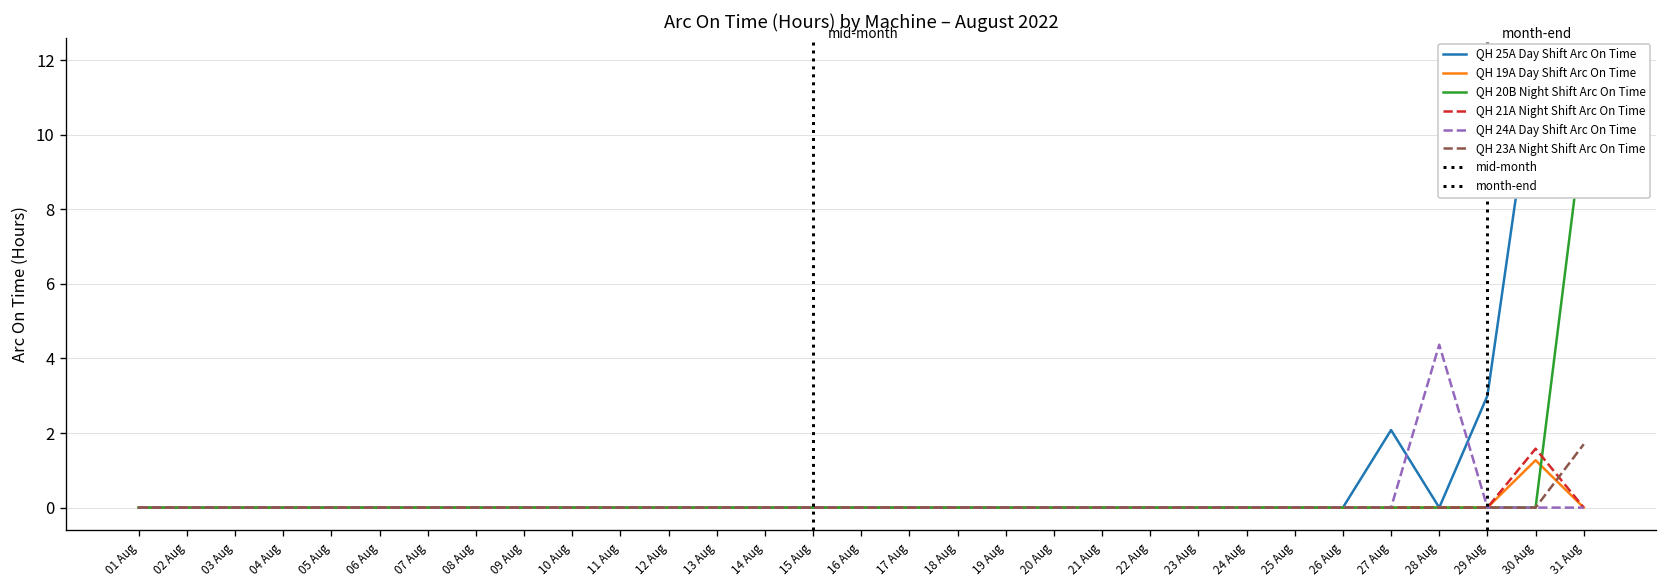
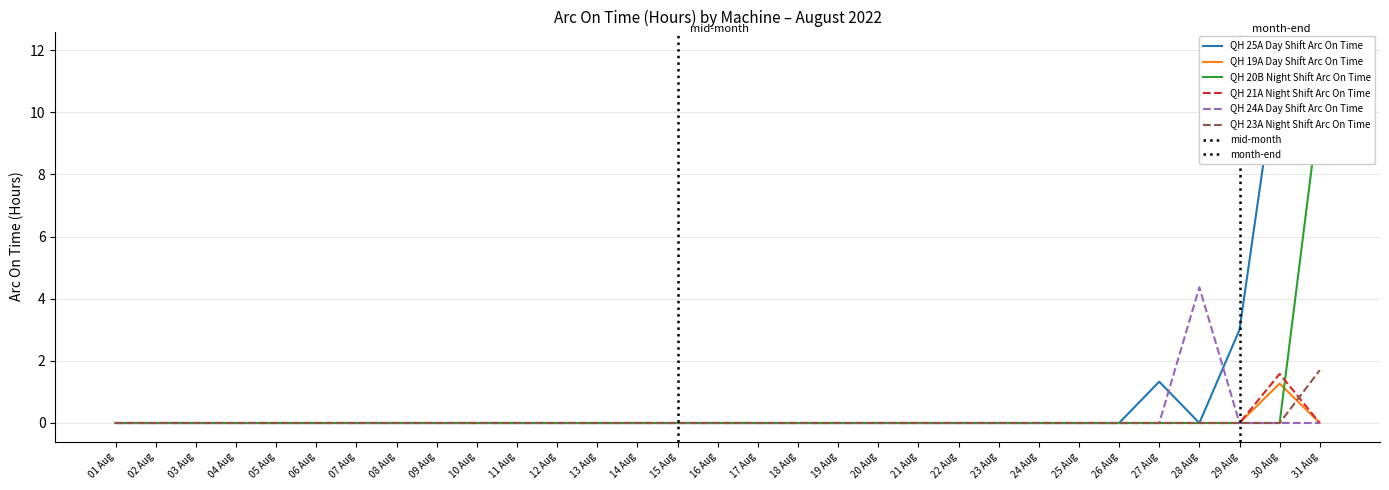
QH 25A Day Shift Arc On Time, 27 Aug: 2.1 -> 1.3
